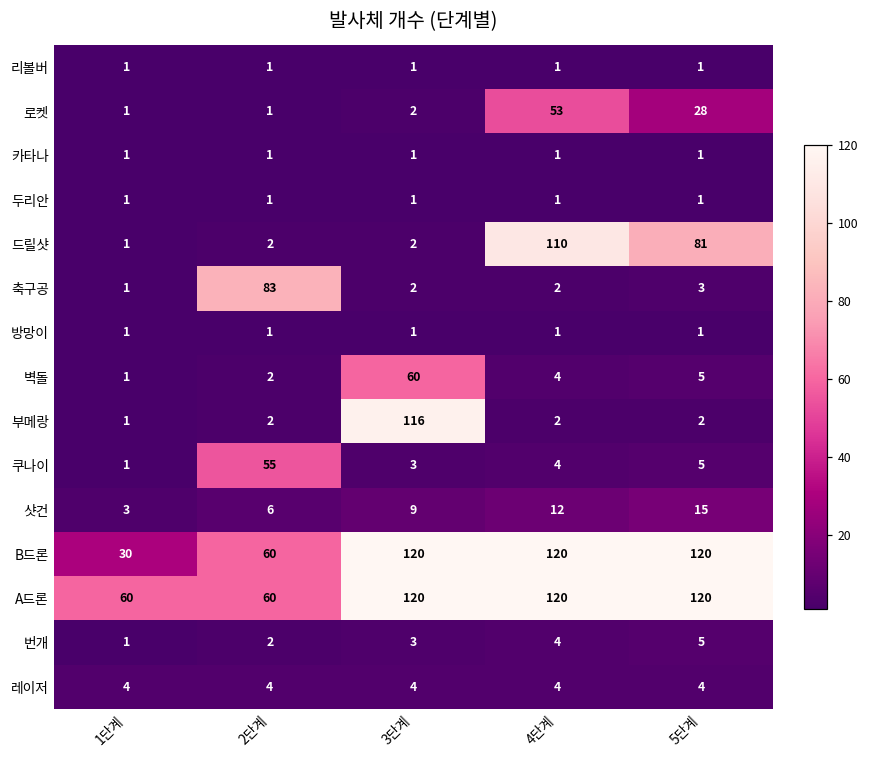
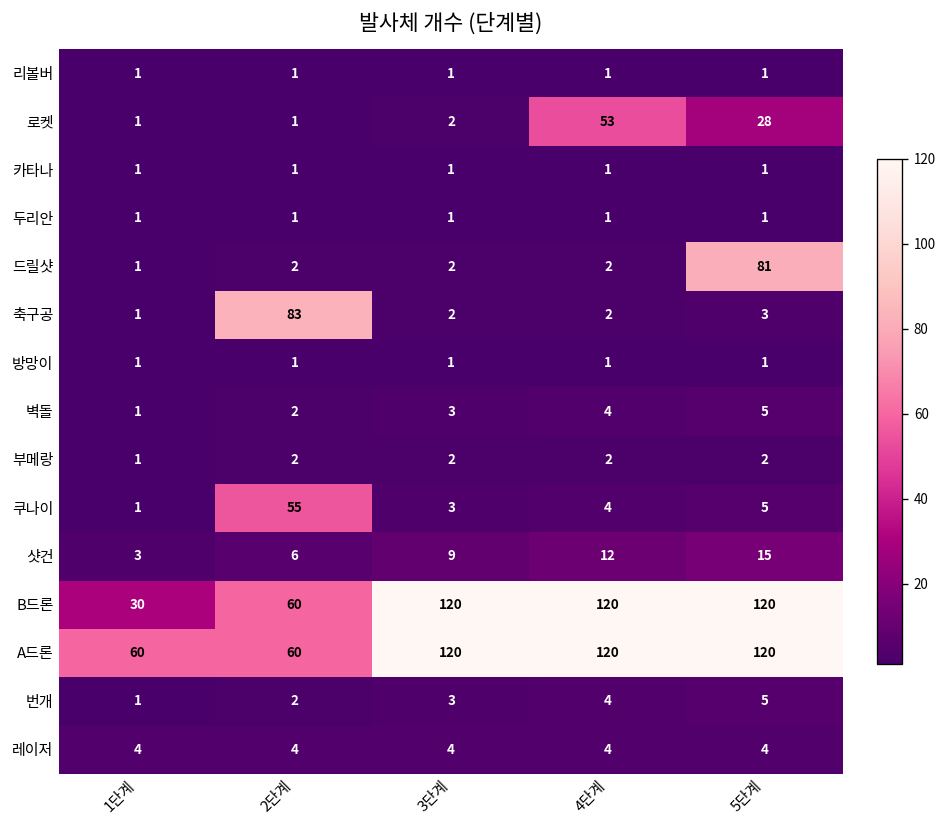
드릴샷, 4단계: 110 -> 2
벽돌, 3단계: 60 -> 3
부메랑, 3단계: 116 -> 2
